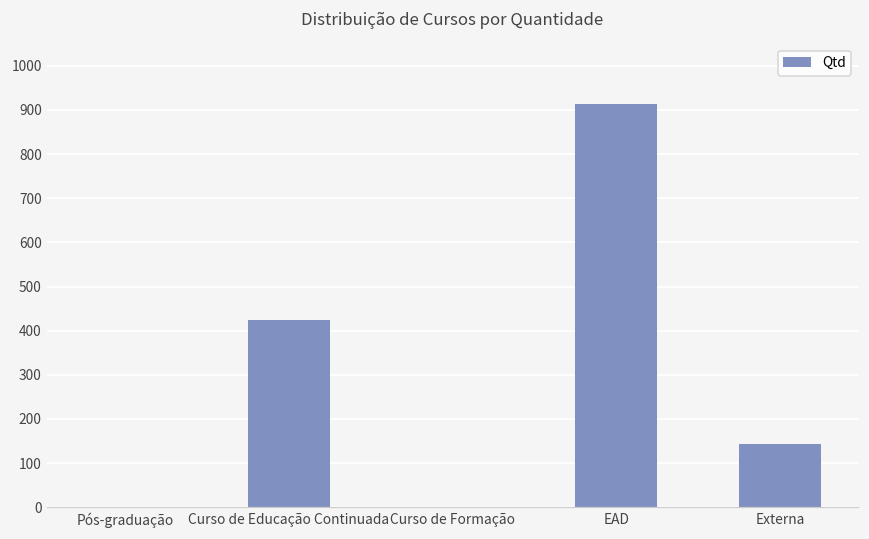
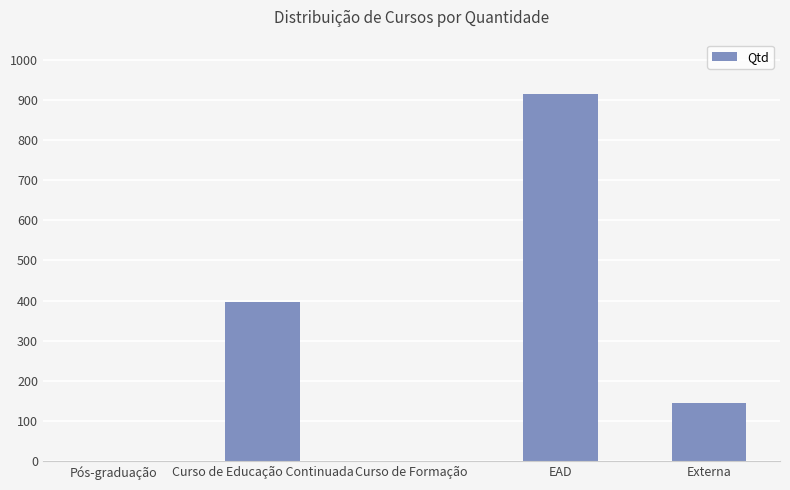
Curso de Educação Continuada: 430 -> 400
